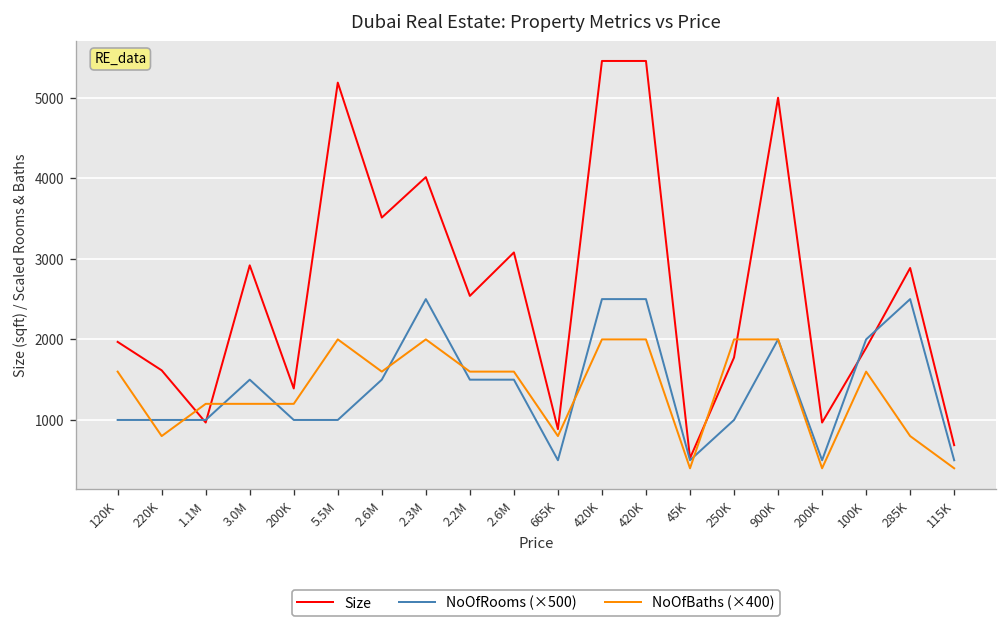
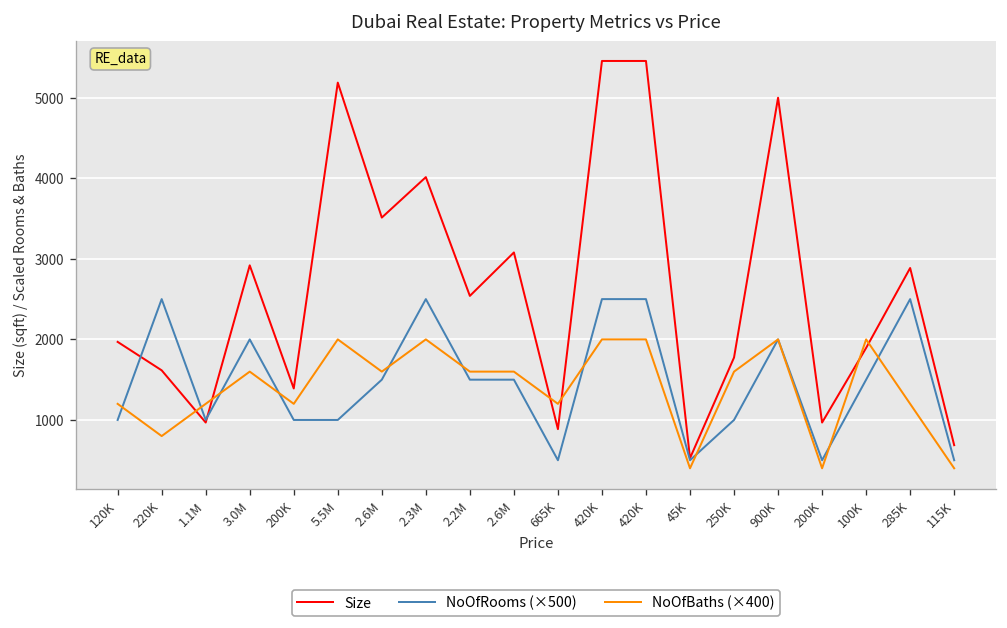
NoOfBaths (×400), 120K: 1600 -> 1200
NoOfRooms (×500), 220K: 1000 -> 2500
NoOfRooms (×500), 3.0M: 1500 -> 2000
NoOfBaths (×400), 3.0M: 1200 -> 1600
NoOfBaths (×400), 665K: 800 -> 1200
NoOfBaths (×400), 250K: 2000 -> 1600
NoOfRooms (×500), 100K: 2000 -> 1500
NoOfBaths (×400), 100K: 1600 -> 2000
NoOfBaths (×400), 285K: 800 -> 1200
